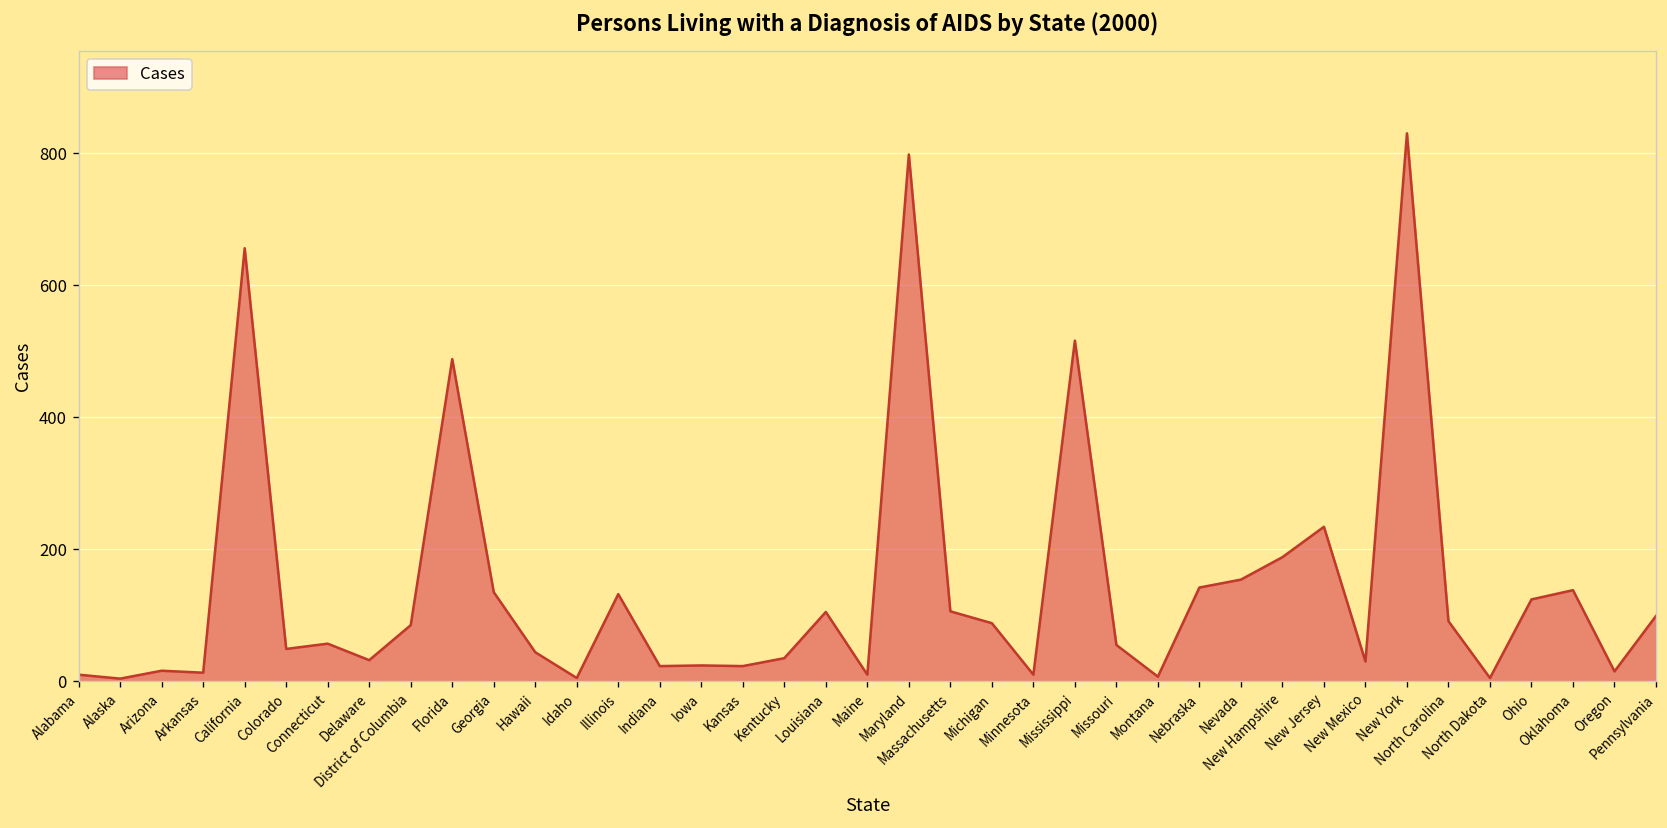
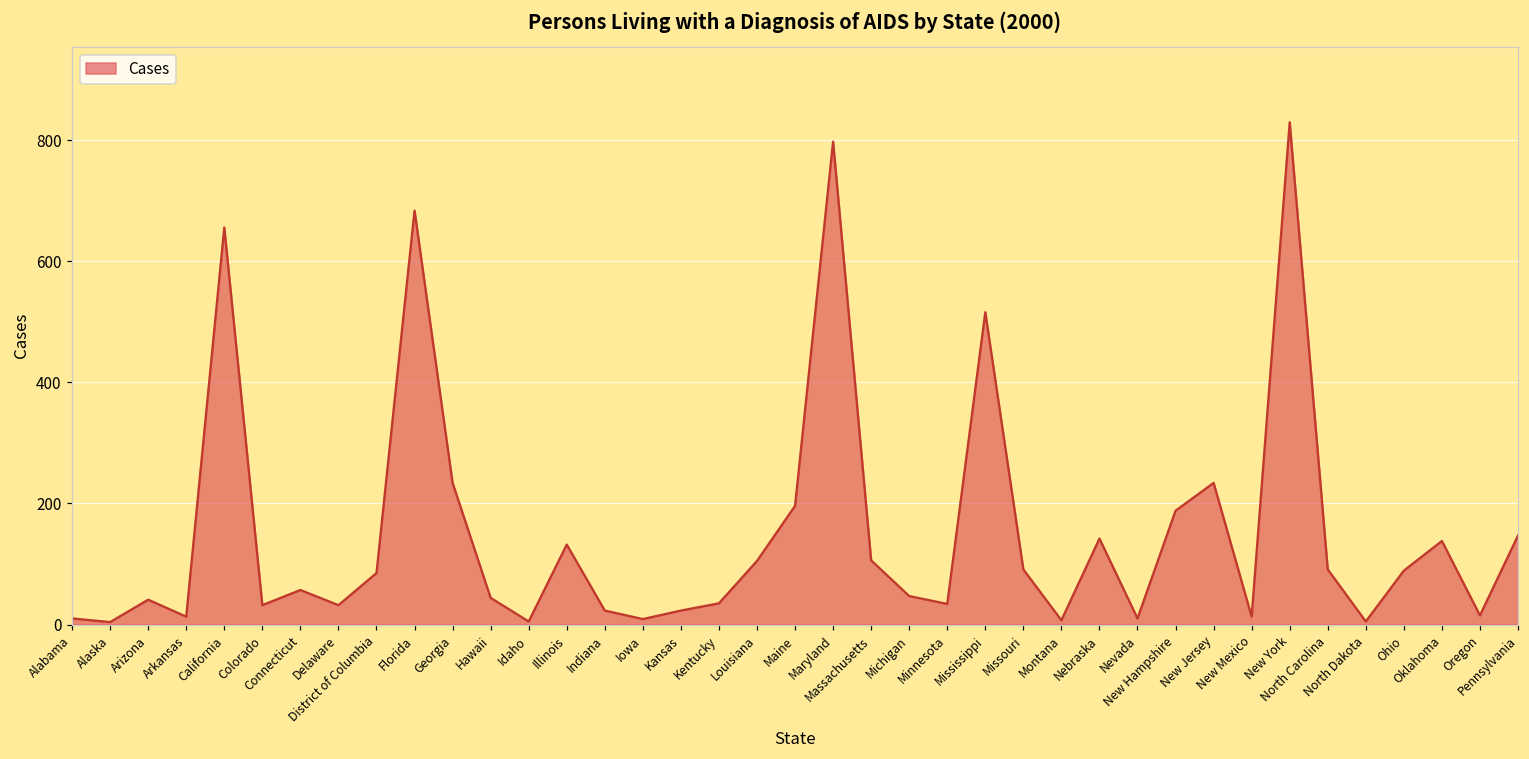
Arizona: 20 -> 40
Colorado: 50 -> 30
Florida: 490 -> 680
Georgia: 140 -> 230
Iowa: 20 -> 10
Maine: 10 -> 200
Michigan: 90 -> 50
Minnesota: 10 -> 30
Missouri: 60 -> 90
Nevada: 150 -> 10
New Mexico: 30 -> 10
Ohio: 120 -> 90
Pennsylvania: 100 -> 150
